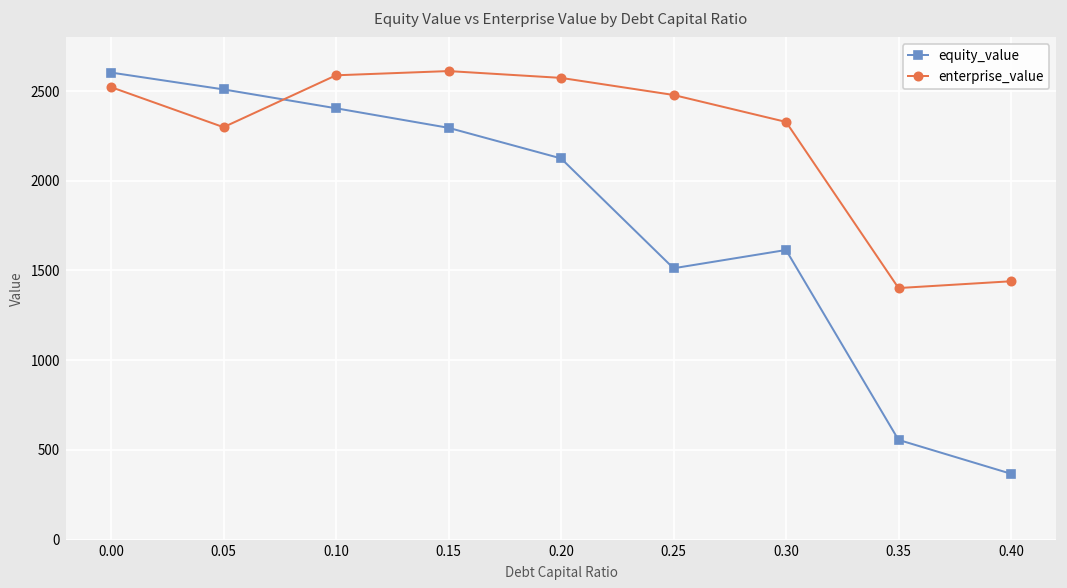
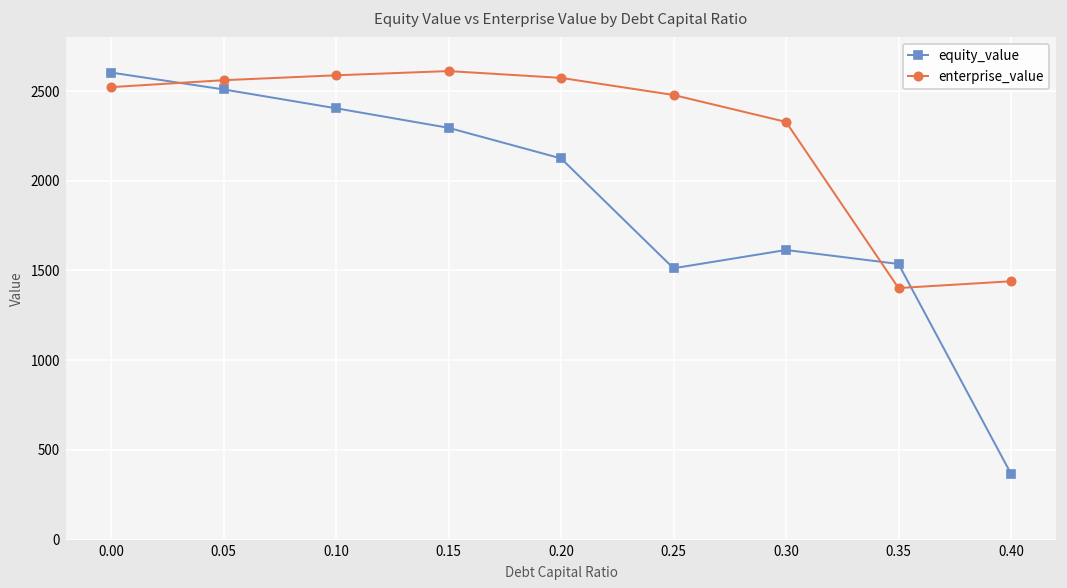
enterprise_value, 0.05: 2300 -> 2560
equity_value, 0.35: 560 -> 1540
